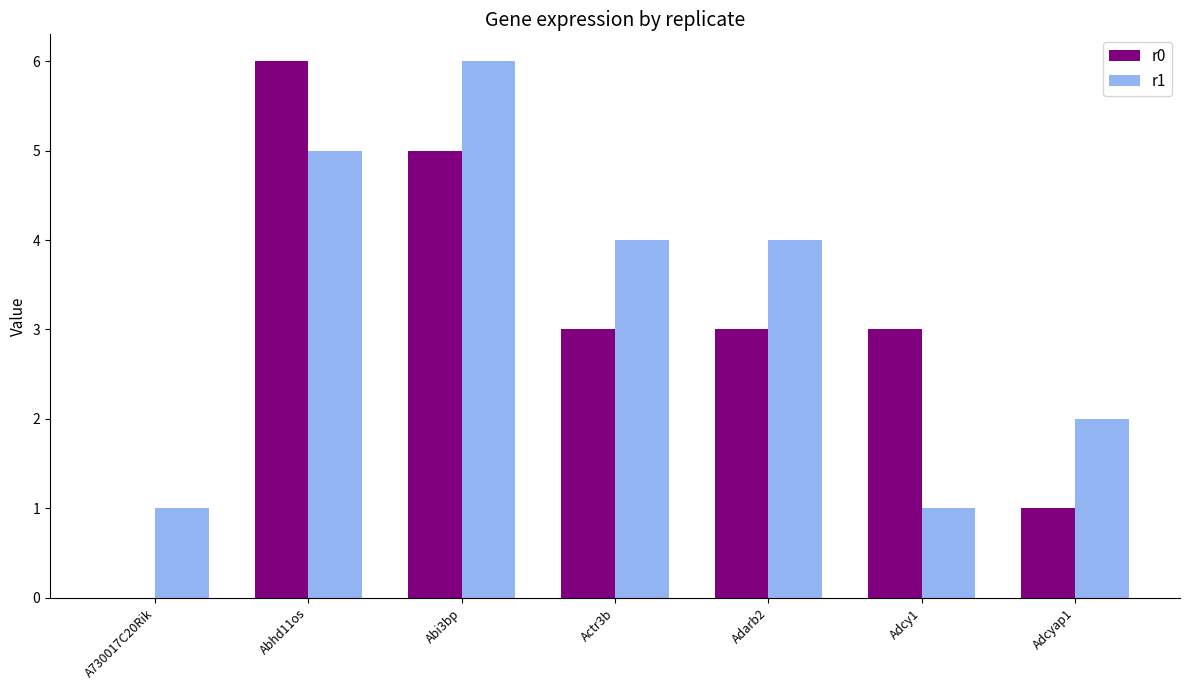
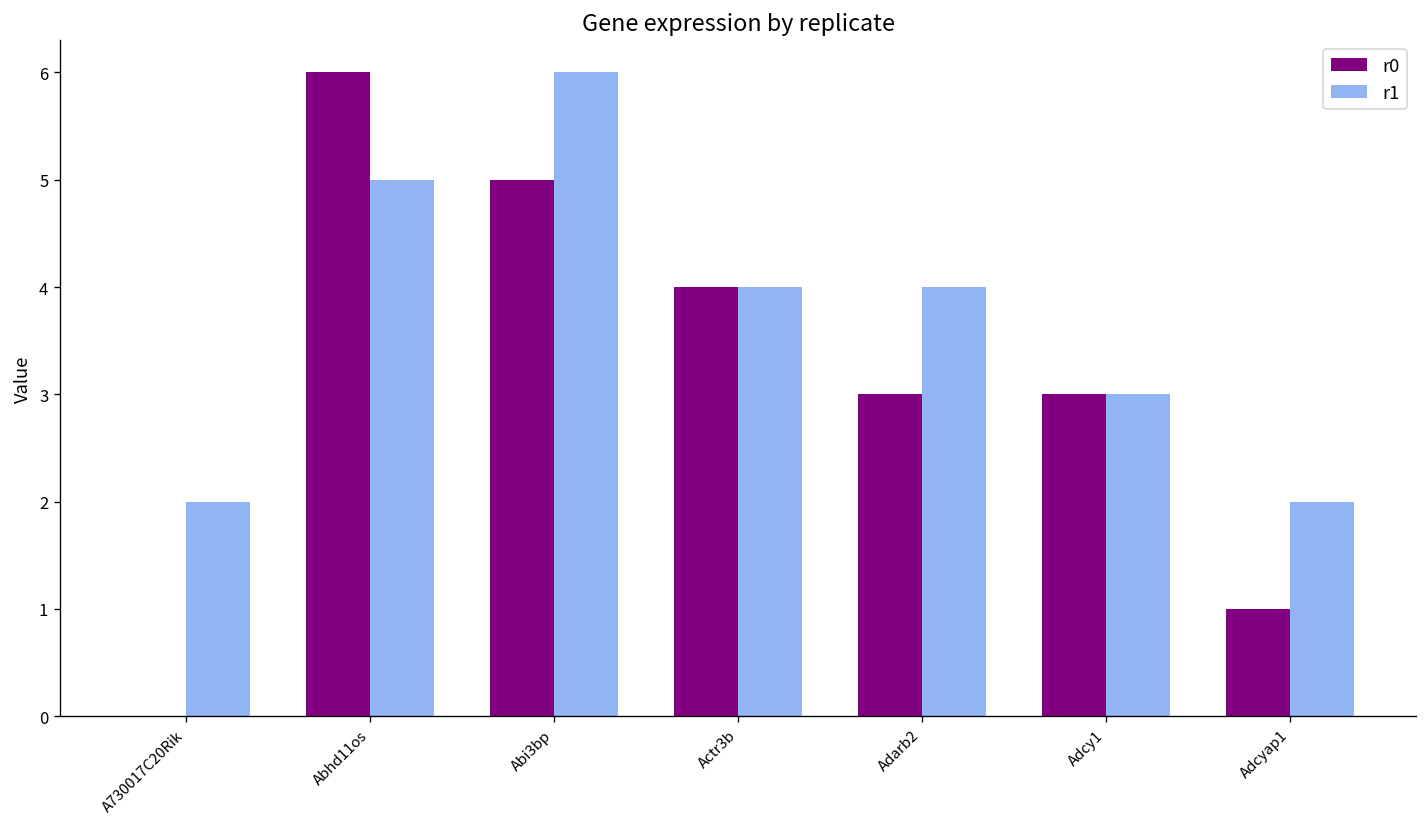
r1, A730017C20Rik: 1 -> 2
r0, Actr3b: 3 -> 4
r1, Adcy1: 1 -> 3
